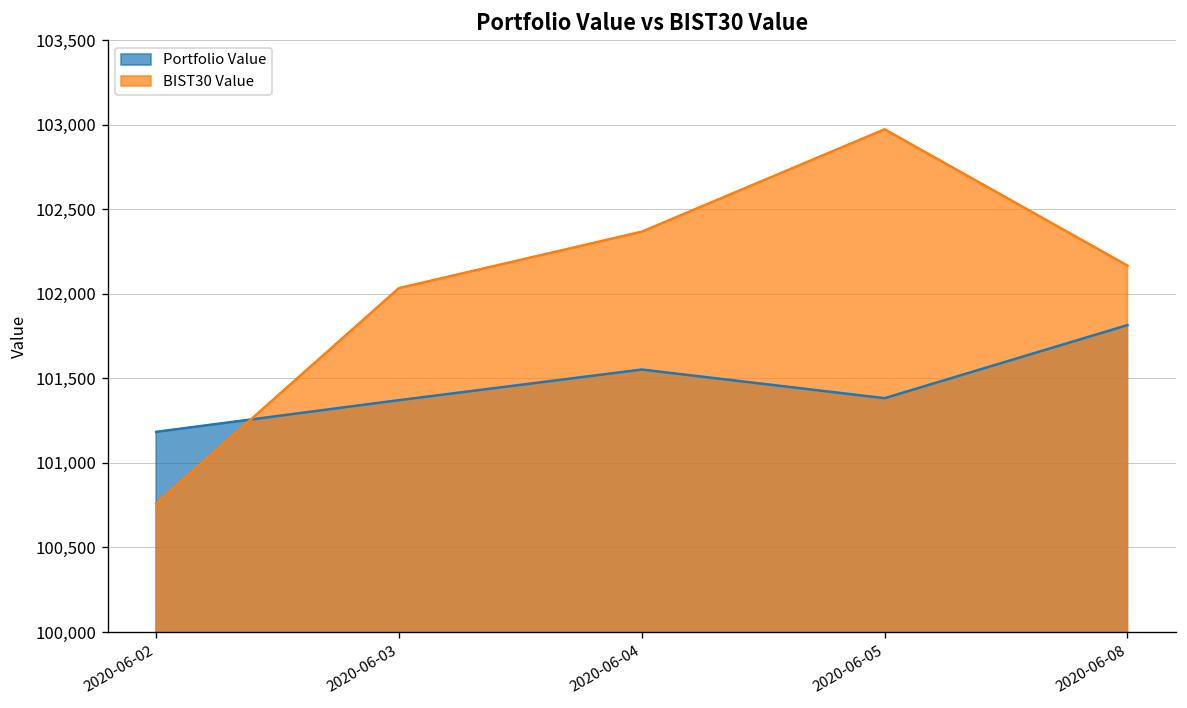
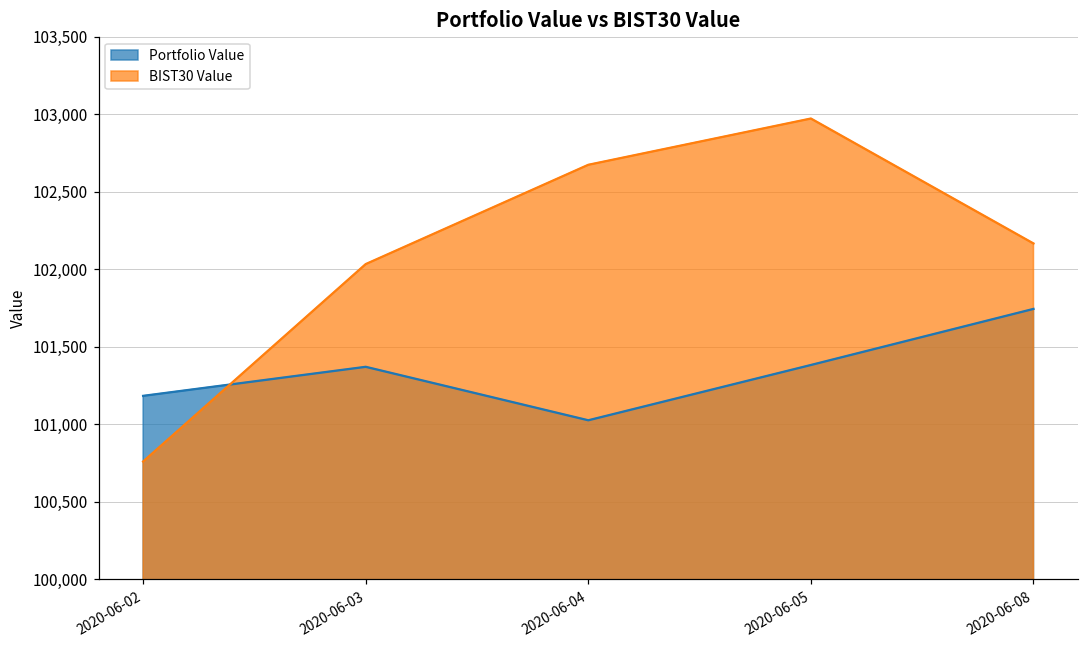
Portfolio Value, 2020-06-04: 101,550 -> 101,030
BIST30 Value, 2020-06-04: 102,370 -> 102,670
Portfolio Value, 2020-06-08: 101,810 -> 101,740
